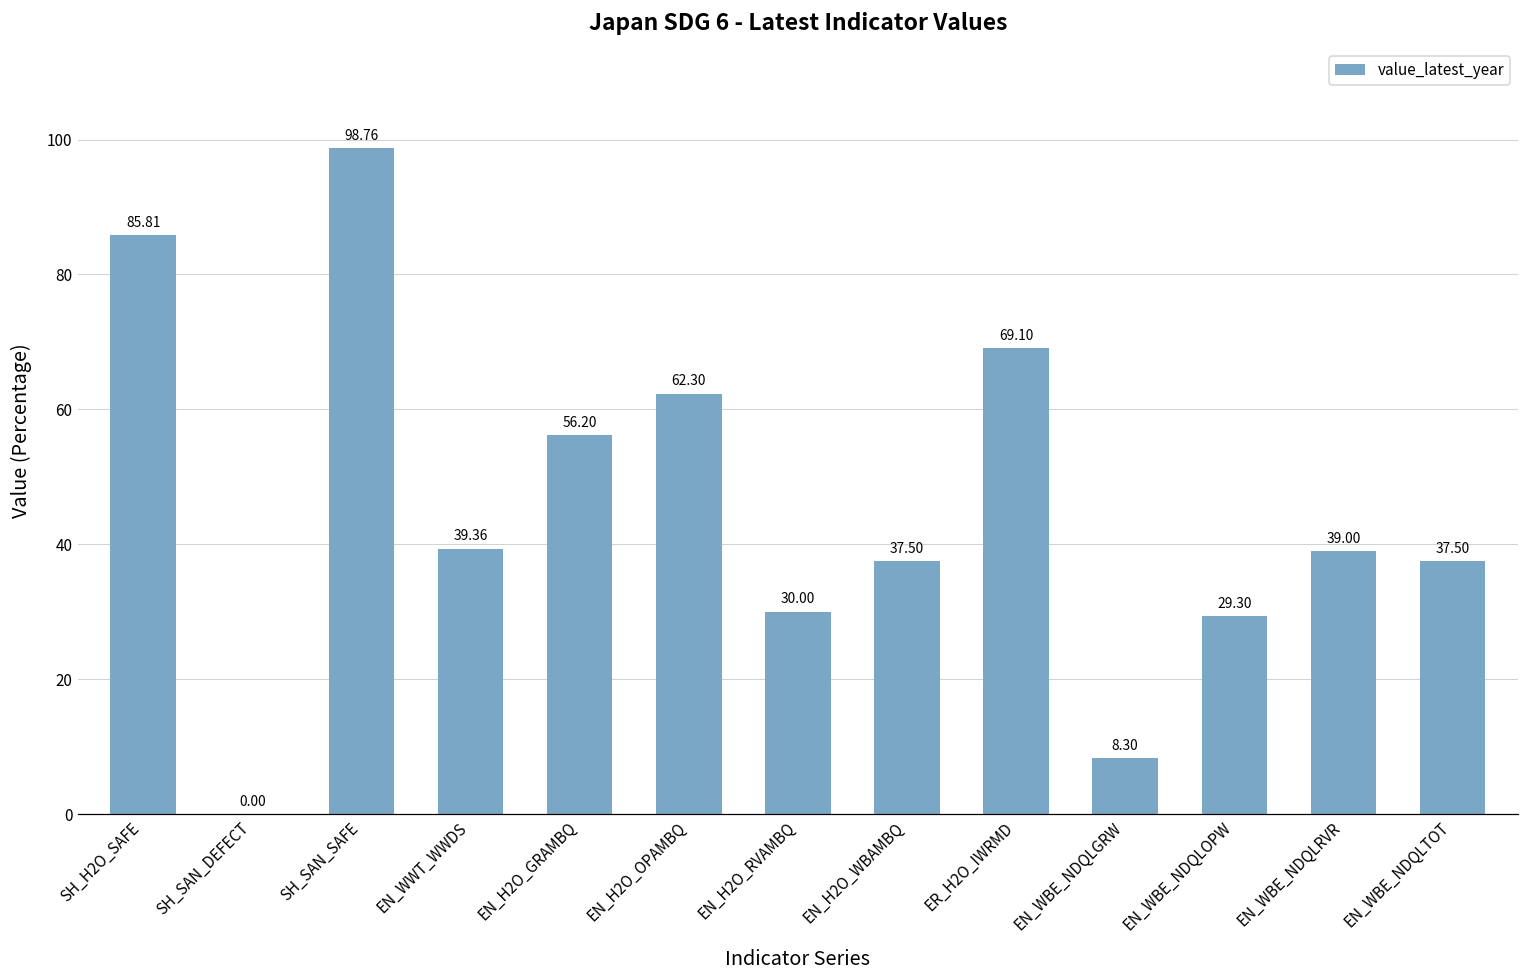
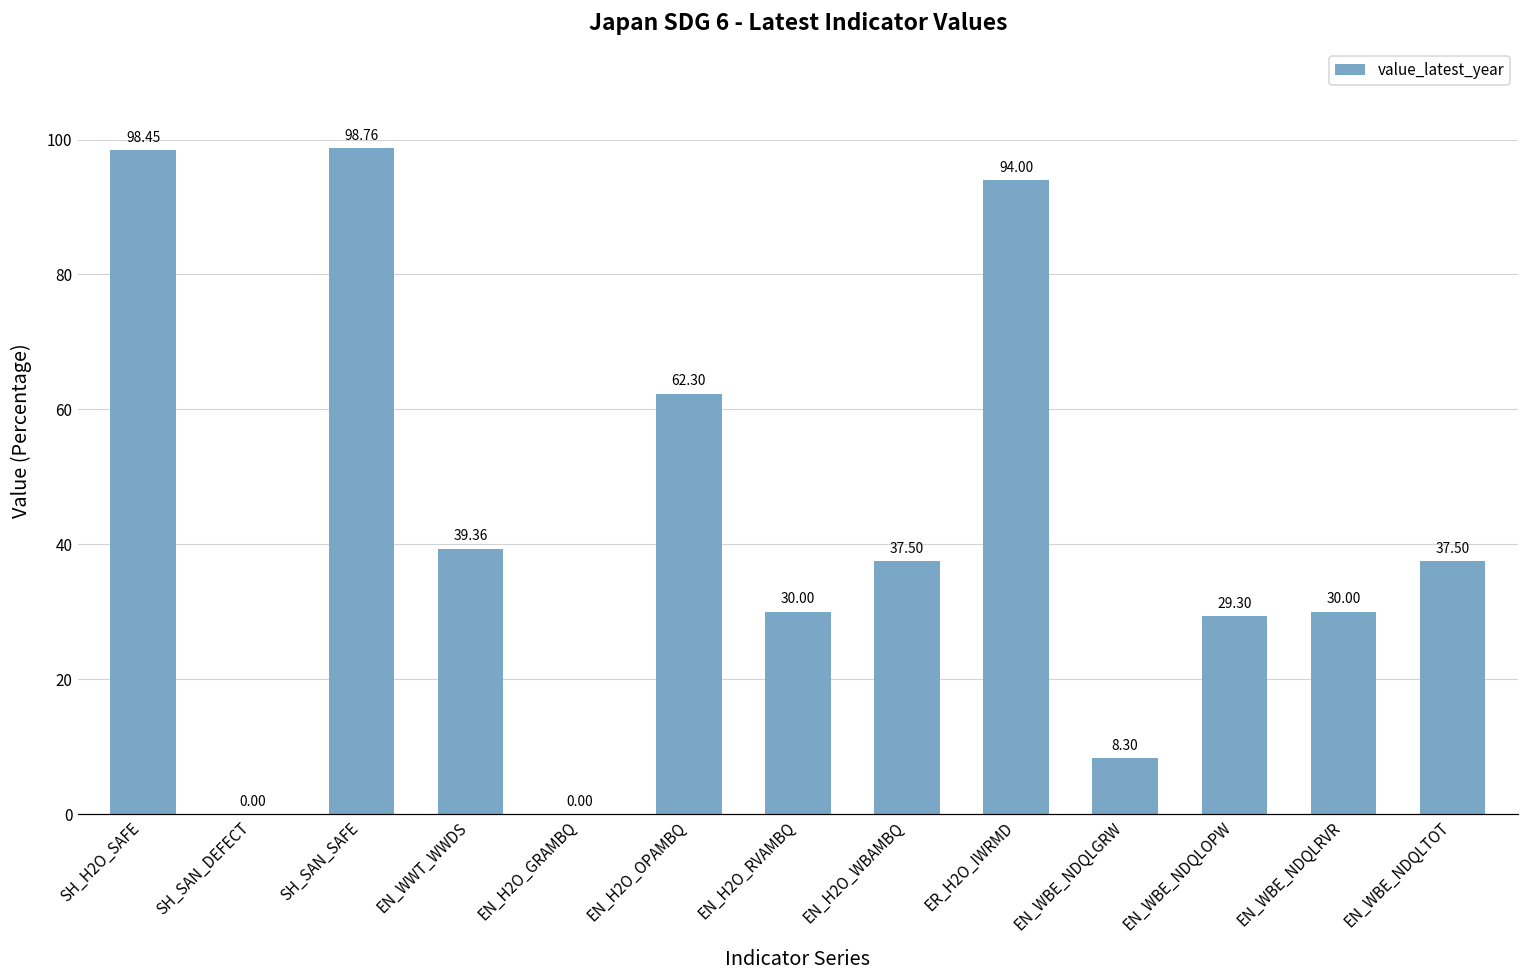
SH_H2O_SAFE: 85.81 -> 98.45
EN_H2O_GRAMBQ: 56.20 -> 0.00
ER_H2O_IWRMD: 69.10 -> 94.00
EN_WBE_NDQLRVR: 39.00 -> 30.00
